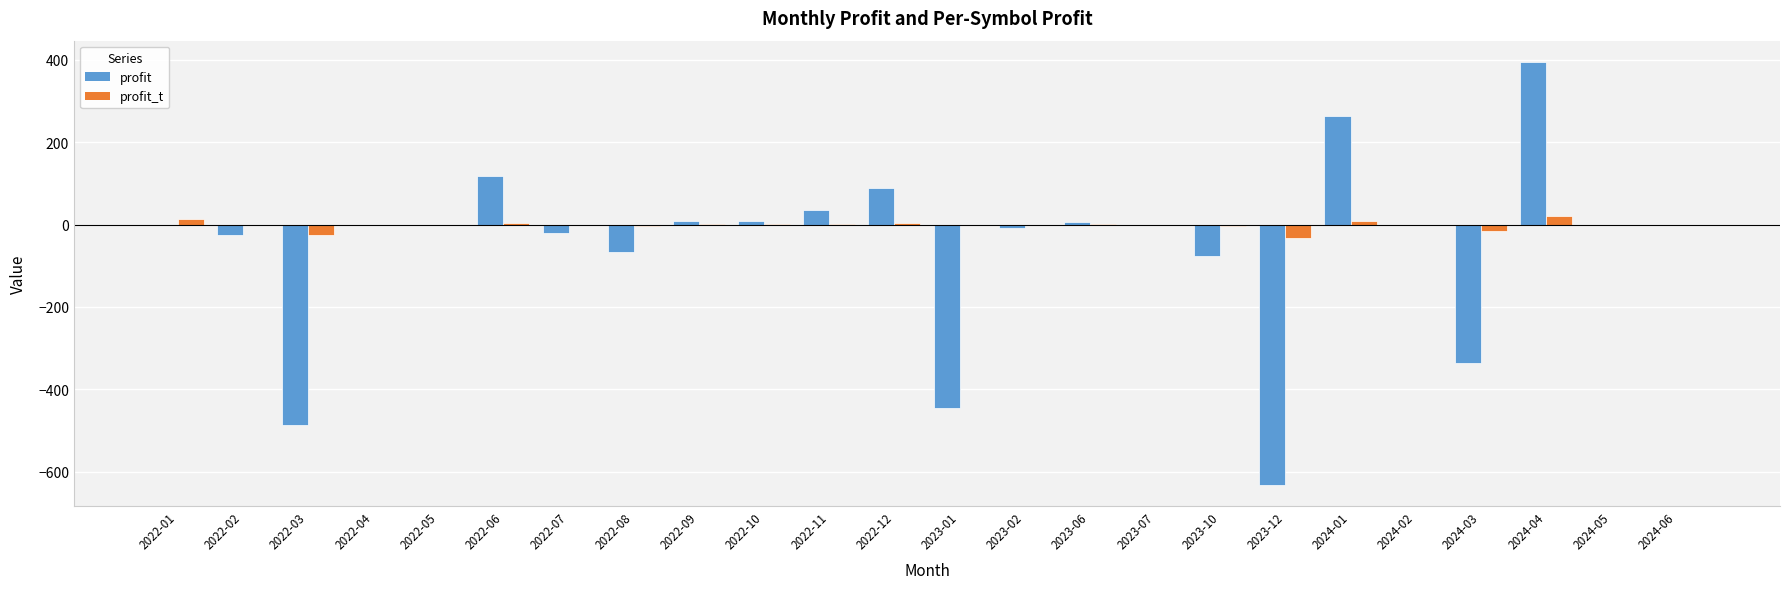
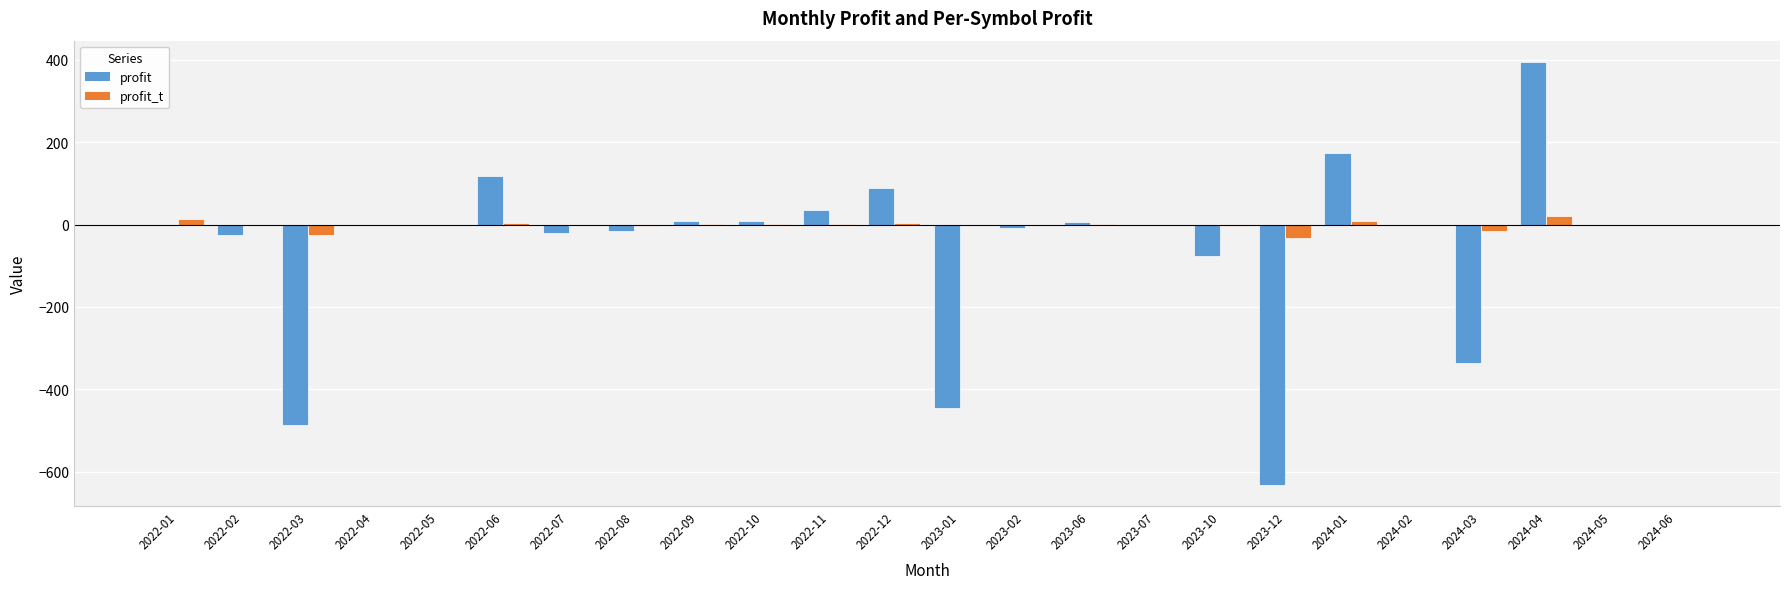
profit, 2022-08: -70 -> -20
profit, 2024-01: 260 -> 170
